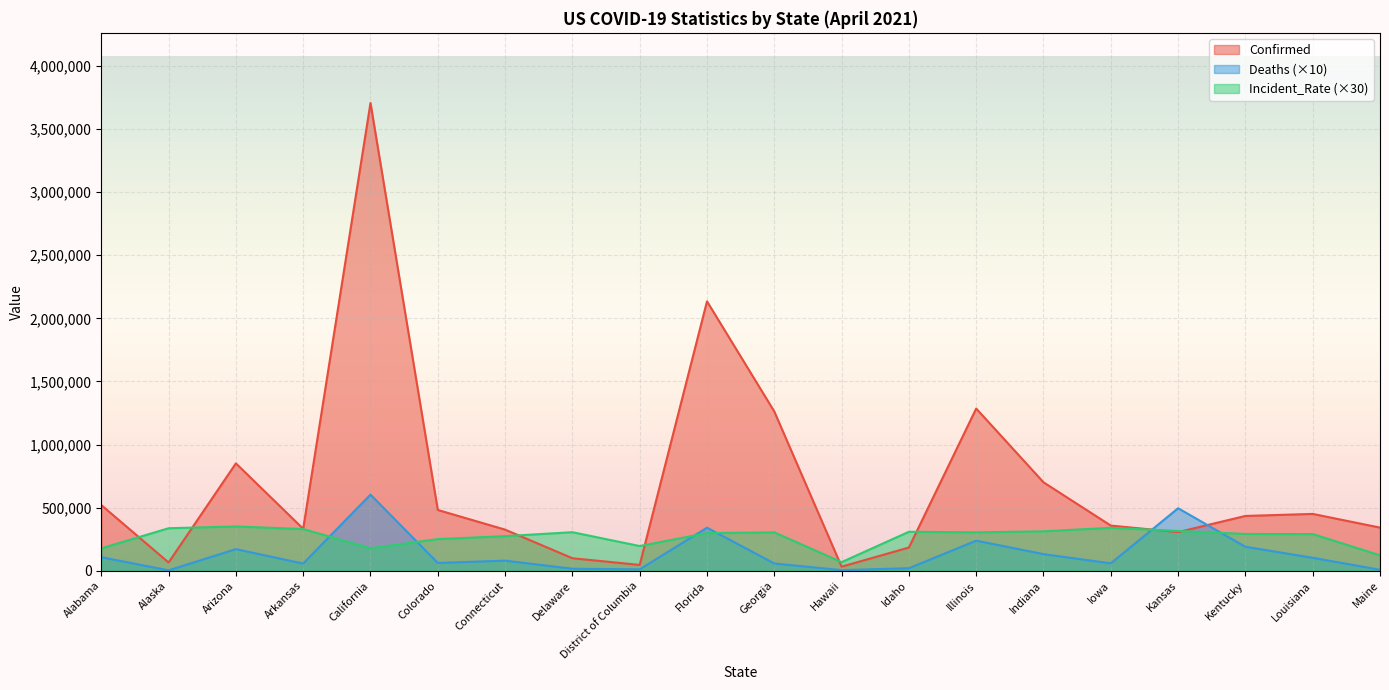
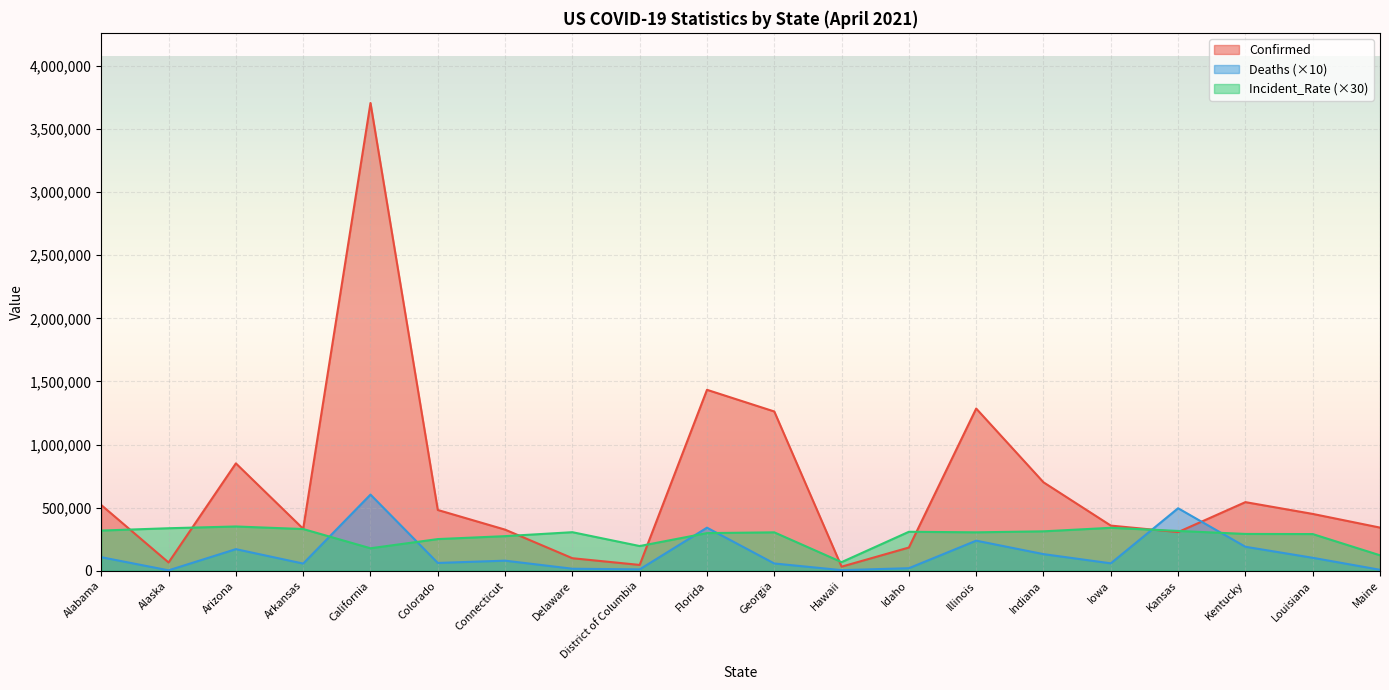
Incident_Rate (×30), Alabama: 180,000 -> 320,000
Confirmed, Florida: 2,130,000 -> 1,430,000
Confirmed, Kentucky: 430,000 -> 540,000
